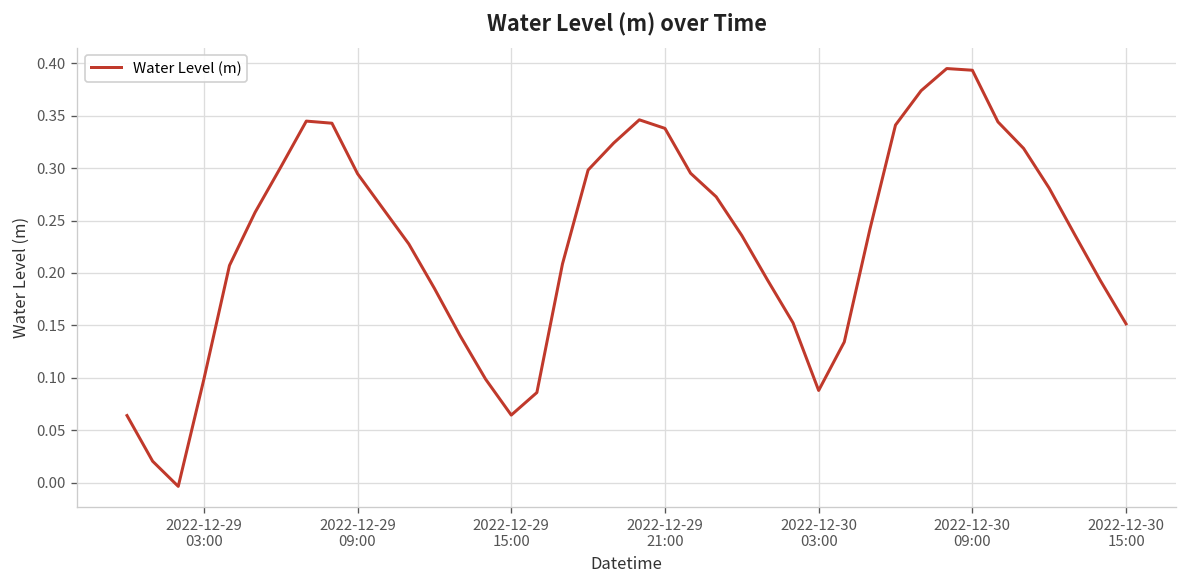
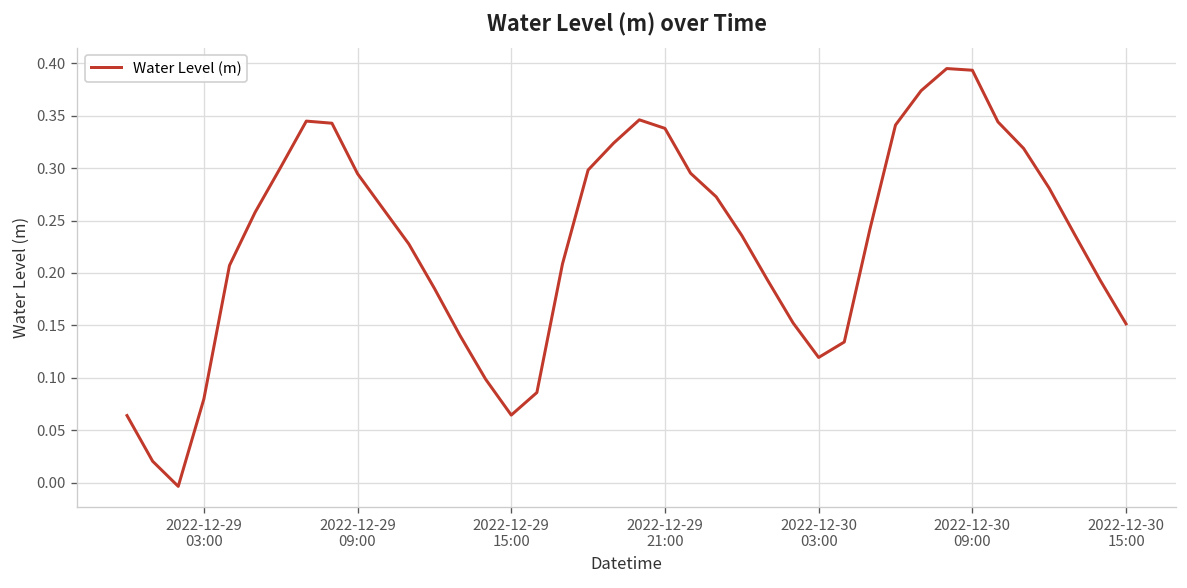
2022-12-29 03:00: 0.10 -> 0.08
2022-12-30 03:00: 0.09 -> 0.12
